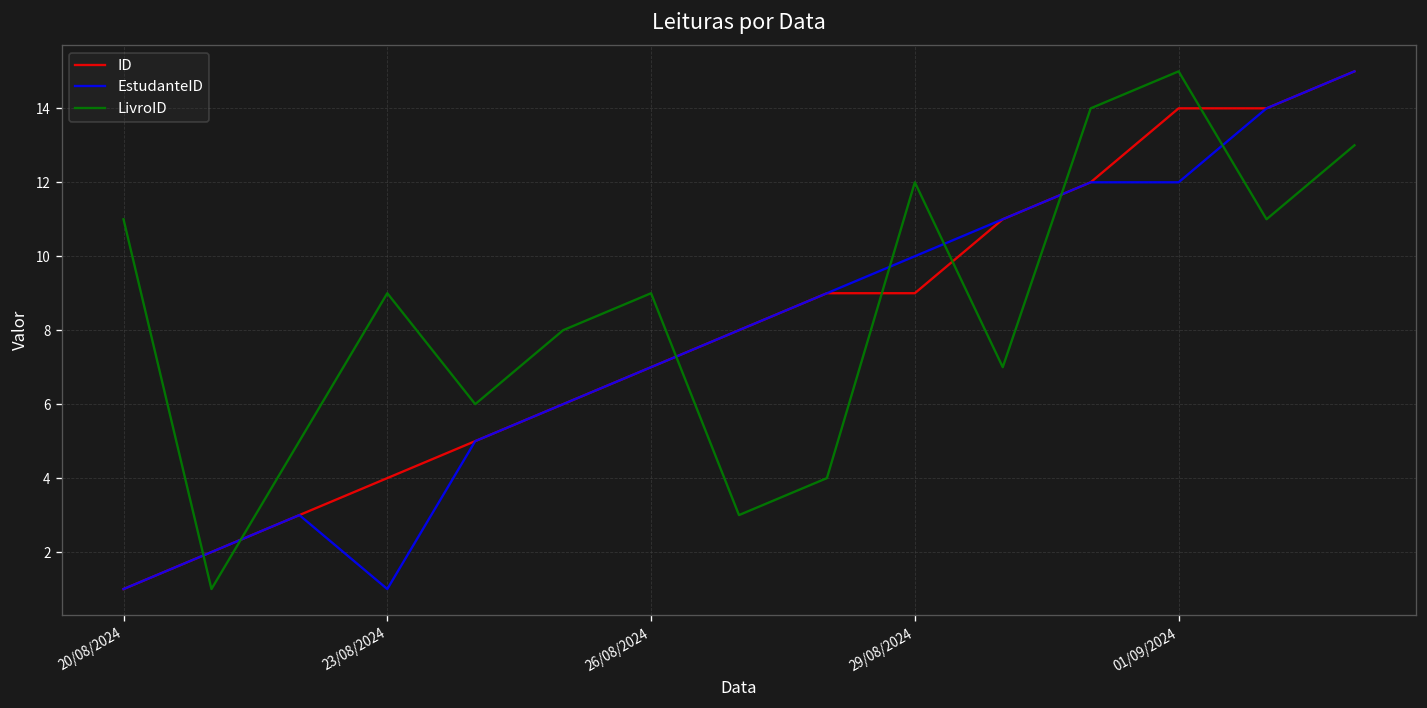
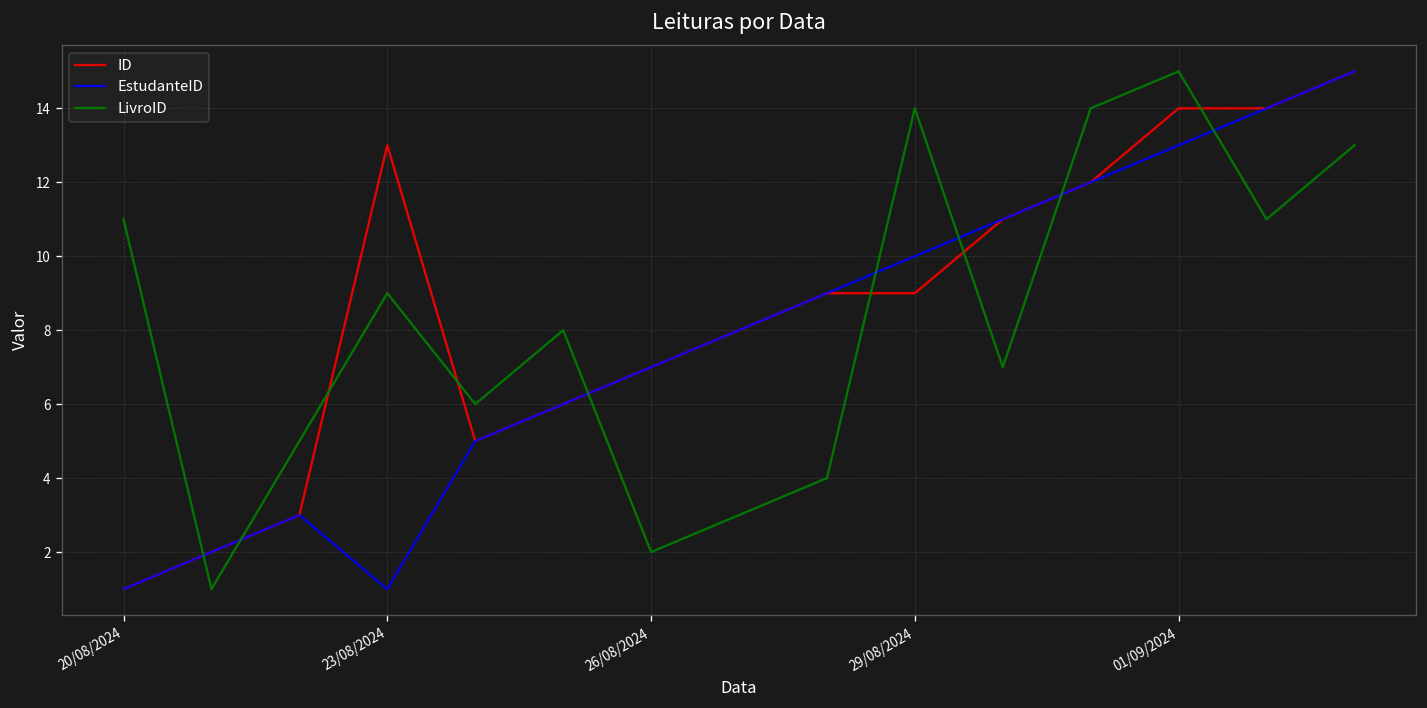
ID, 23/08/2024: 4 -> 13
LivroID, 26/08/2024: 9 -> 2
LivroID, 29/08/2024: 12 -> 14
EstudanteID, 01/09/2024: 12 -> 13
